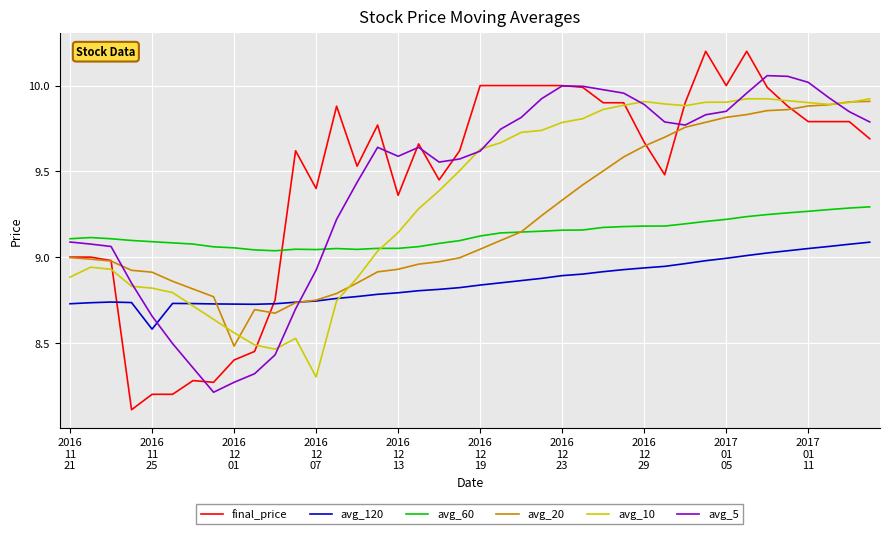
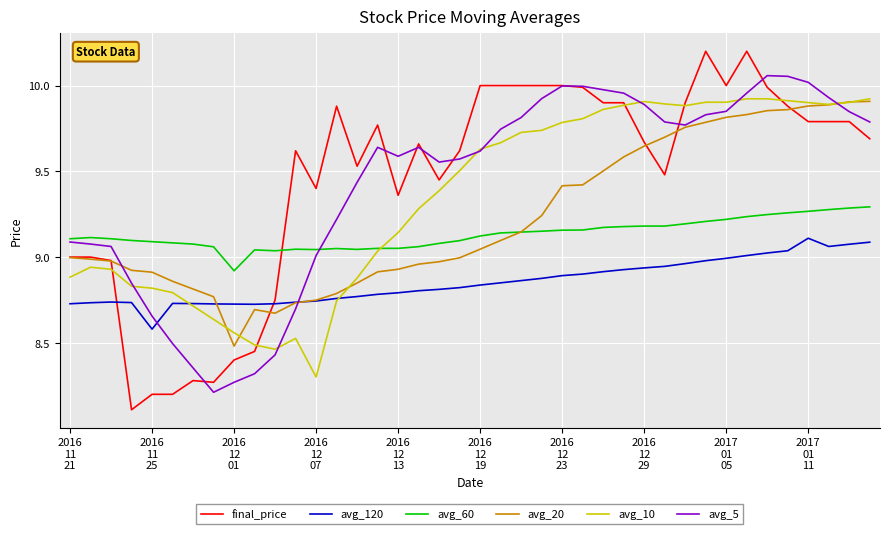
avg_60, 2016 12 01: 9.05 -> 8.92
avg_5, 2016 12 07: 8.92 -> 9.01
avg_20, 2016 12 23: 9.33 -> 9.42
avg_120, 2017 01 11: 9.05 -> 9.11
